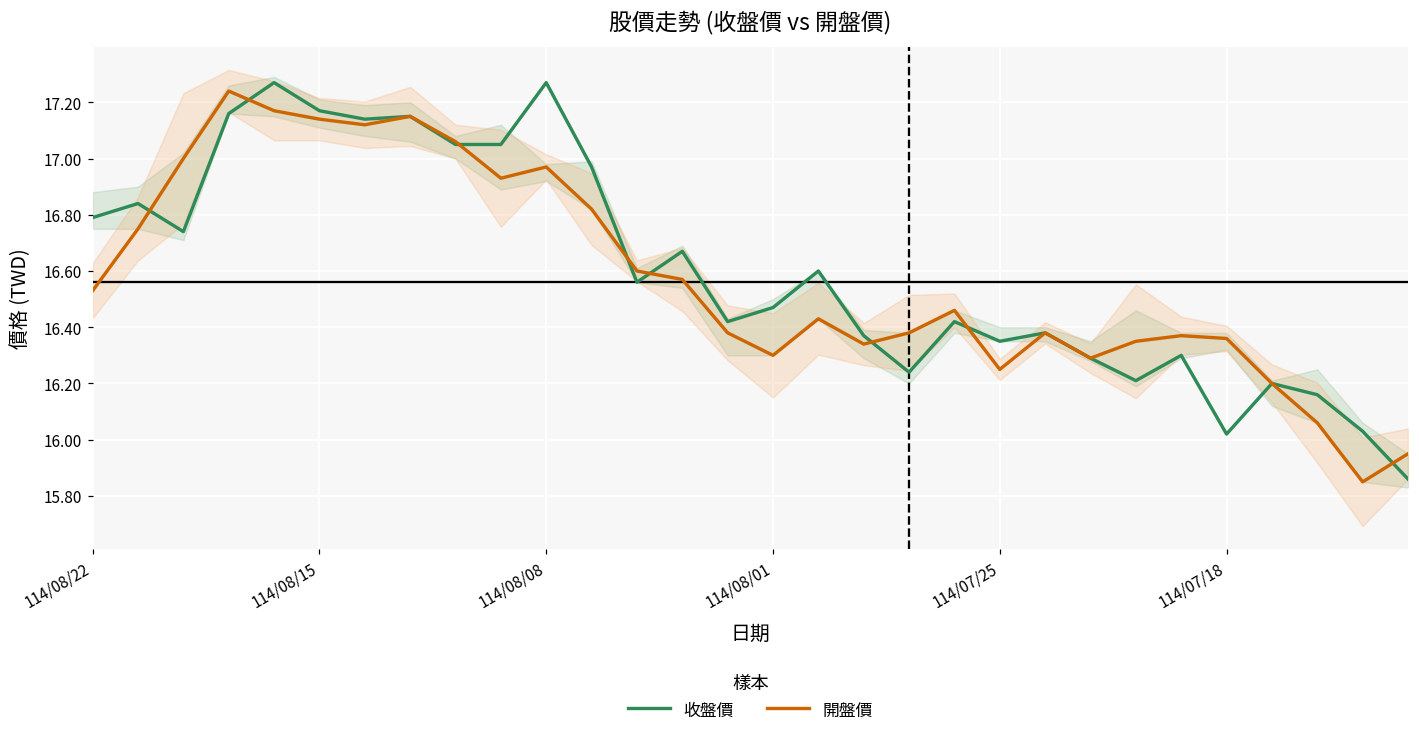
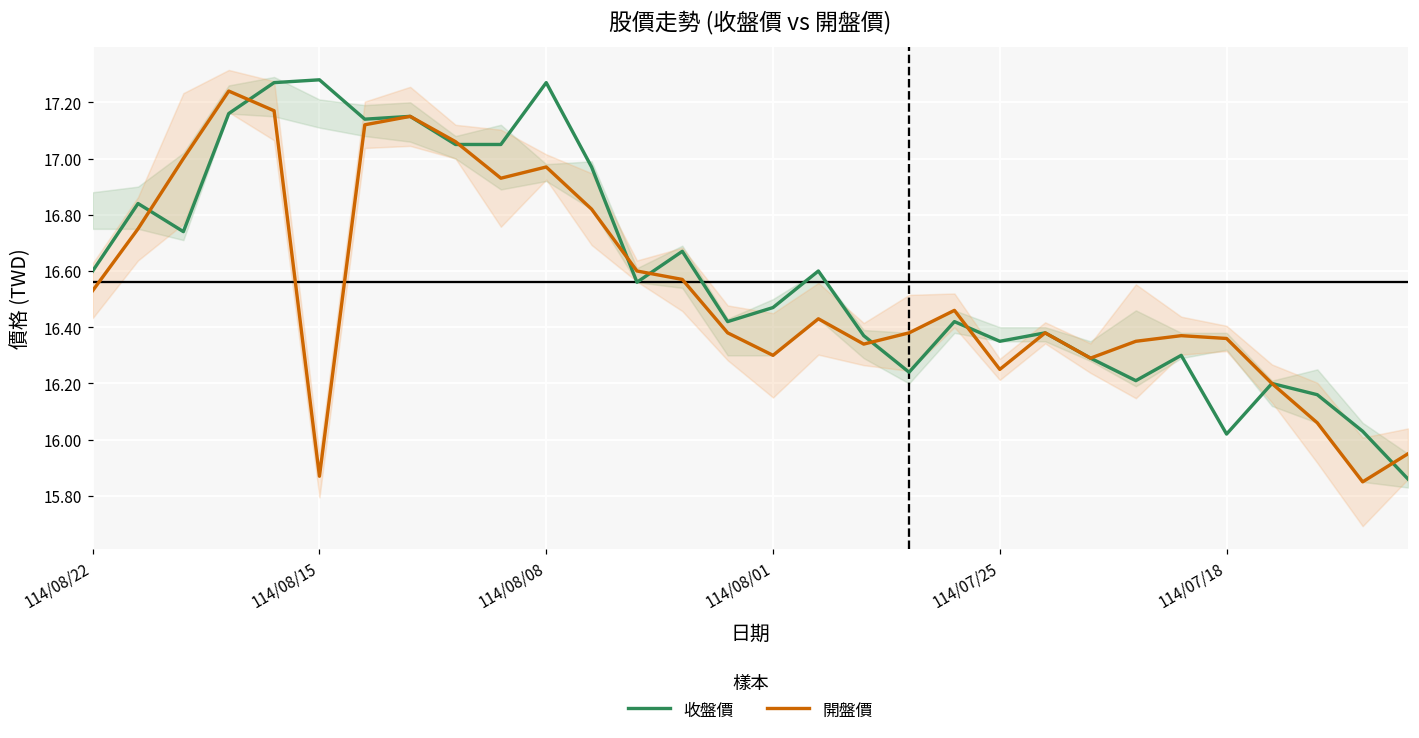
收盤價, 114/08/22: 16.79 -> 16.60
收盤價, 114/08/15: 17.17 -> 17.28
開盤價, 114/08/15: 17.14 -> 15.87
